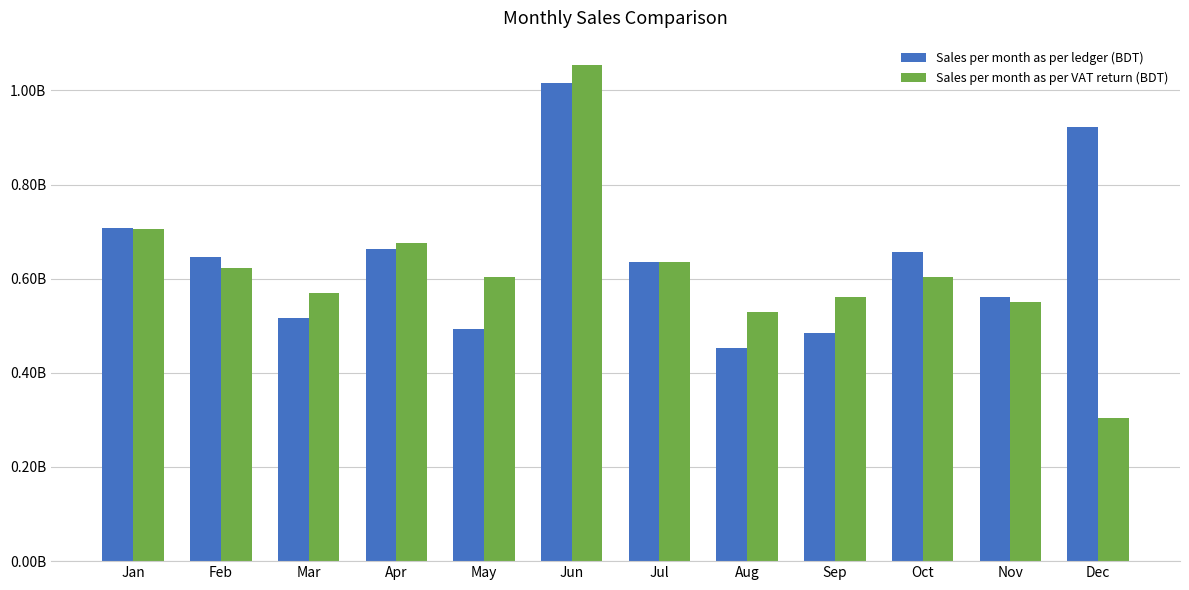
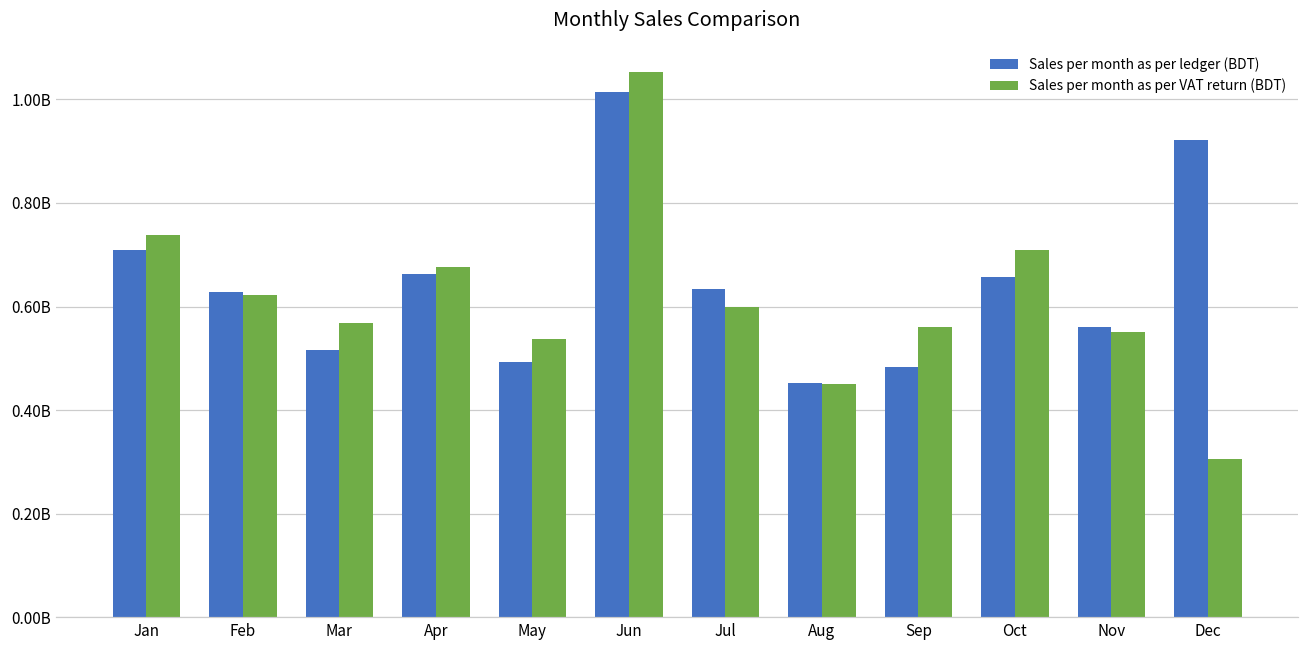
Sales per month as per VAT return (BDT), Jan: 700000000 -> 740000000
Sales per month as per ledger (BDT), Feb: 650000000 -> 630000000
Sales per month as per VAT return (BDT), May: 600000000 -> 540000000
Sales per month as per VAT return (BDT), Jul: 640000000 -> 600000000
Sales per month as per VAT return (BDT), Aug: 530000000 -> 450000000
Sales per month as per VAT return (BDT), Oct: 600000000 -> 710000000
